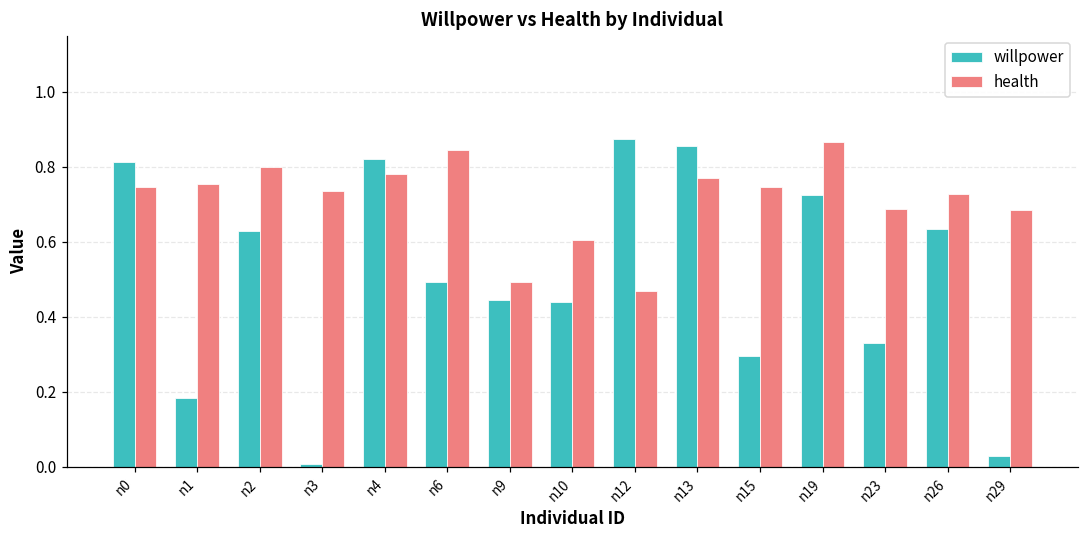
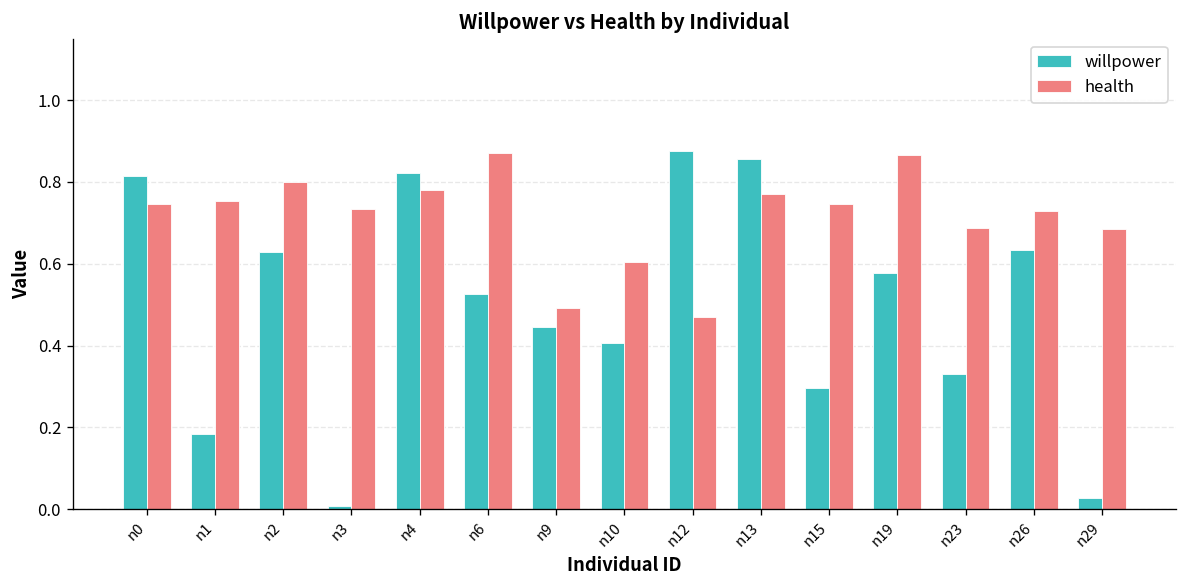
willpower, n6: 0.49 -> 0.53
health, n6: 0.84 -> 0.87
willpower, n10: 0.44 -> 0.41
willpower, n19: 0.73 -> 0.58
